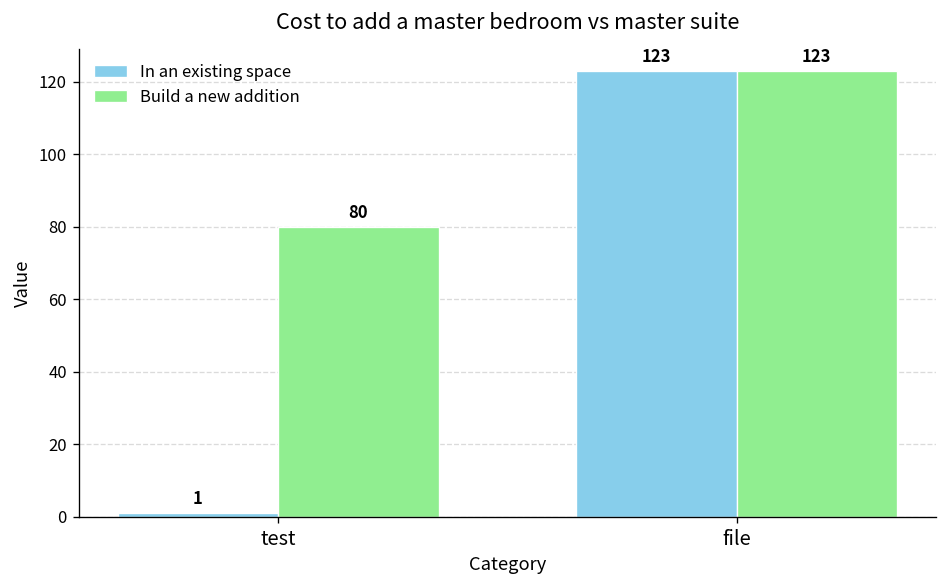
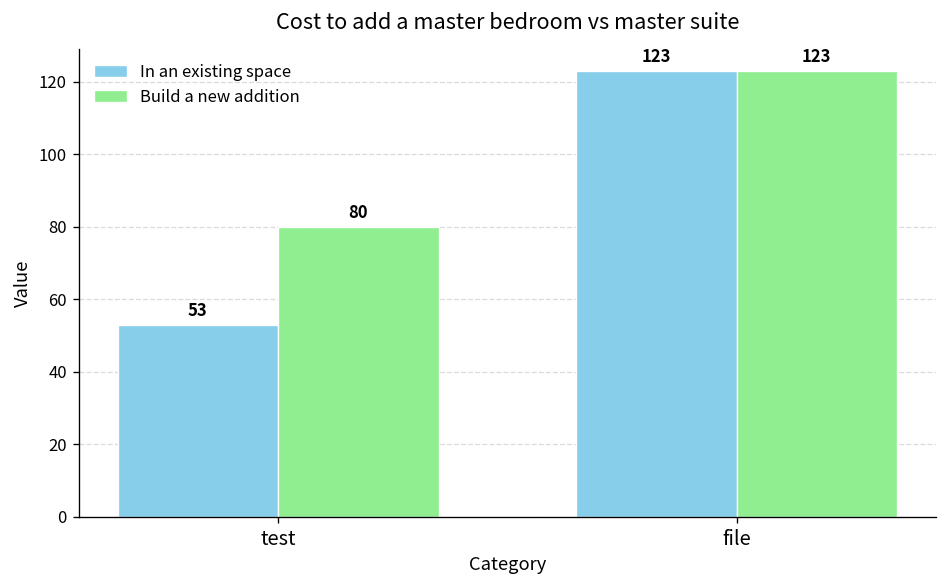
In an existing space, test: 1 -> 53
